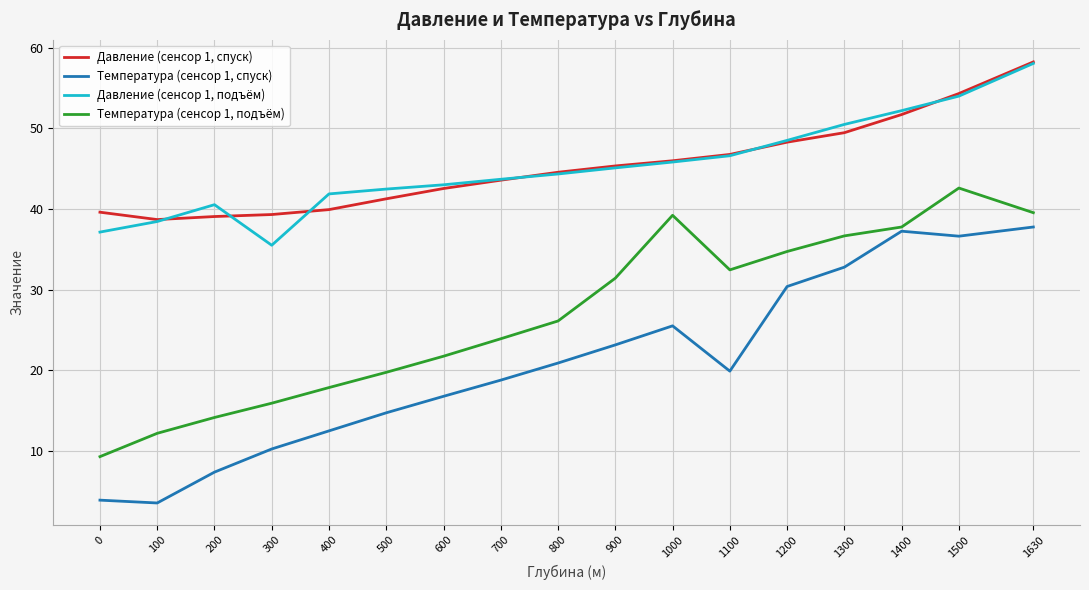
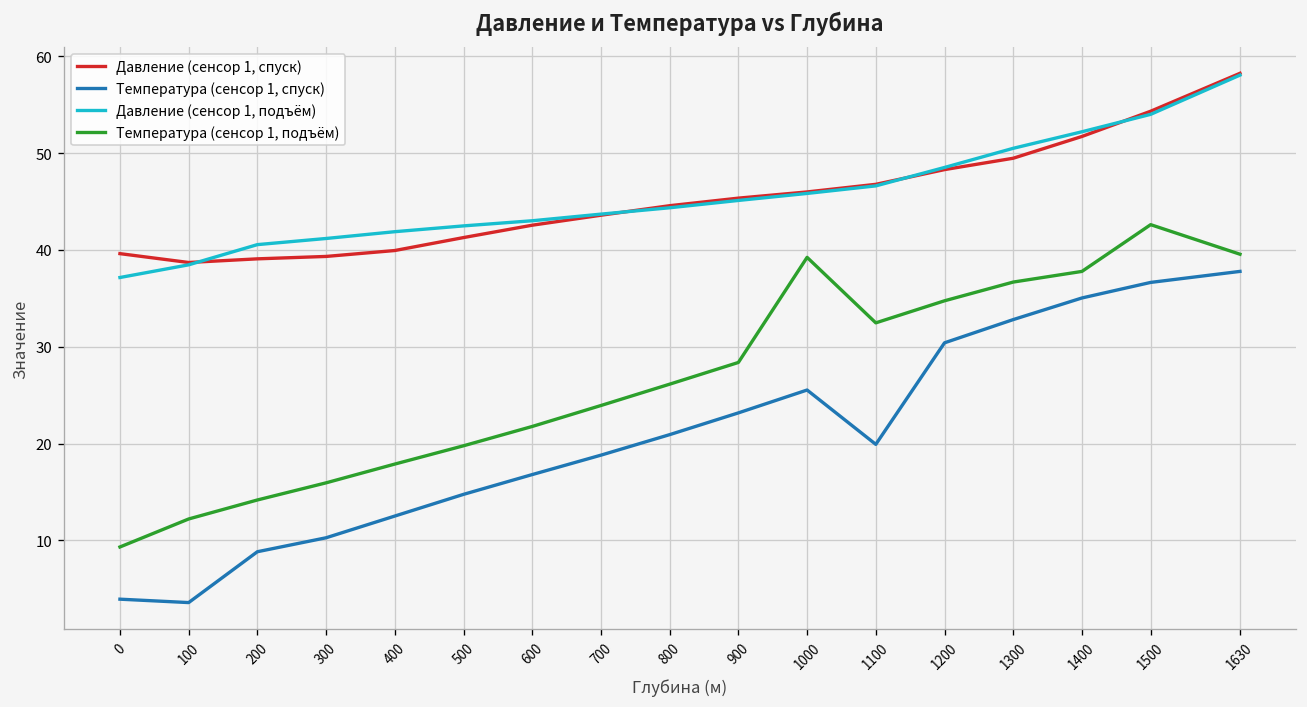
Температура (сенсор 1, спуск), 200: 7 -> 9
Давление (сенсор 1, подъём), 300: 36 -> 41
Температура (сенсор 1, подъём), 900: 31 -> 28
Температура (сенсор 1, спуск), 1400: 37 -> 35
